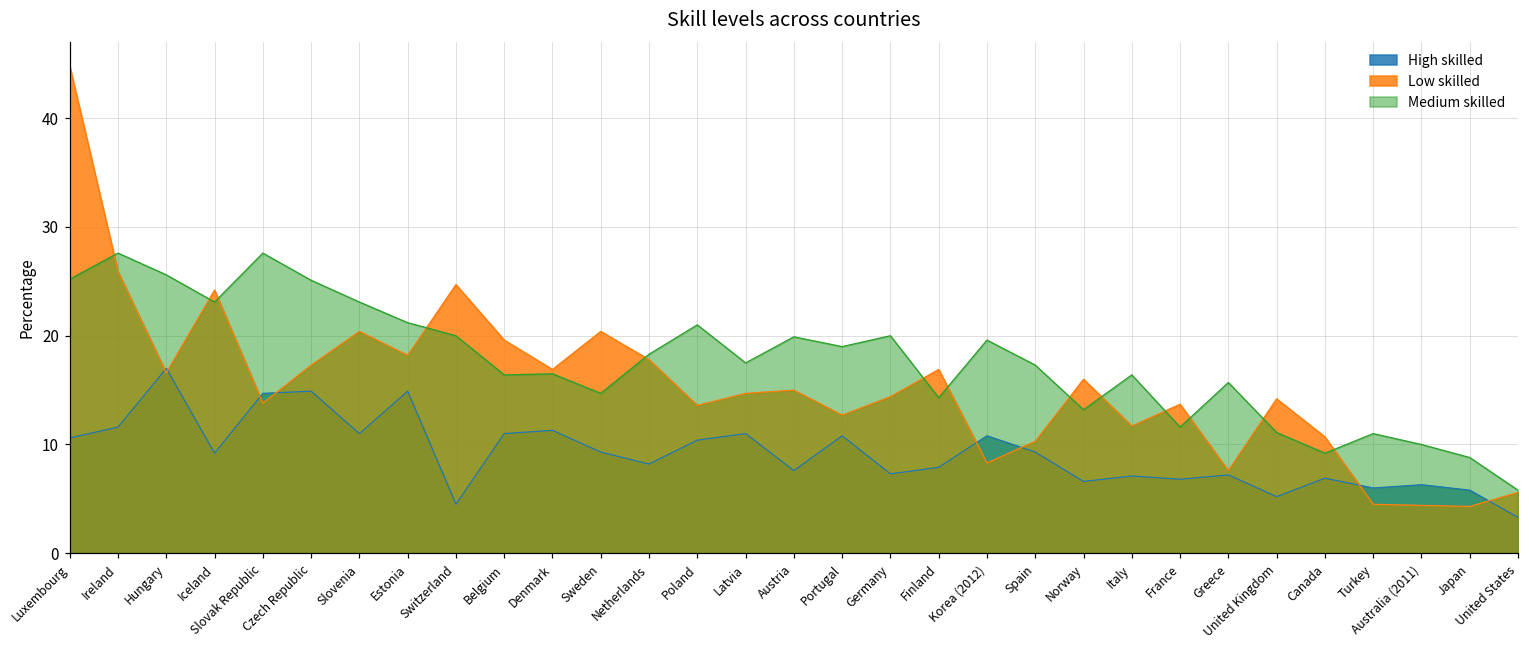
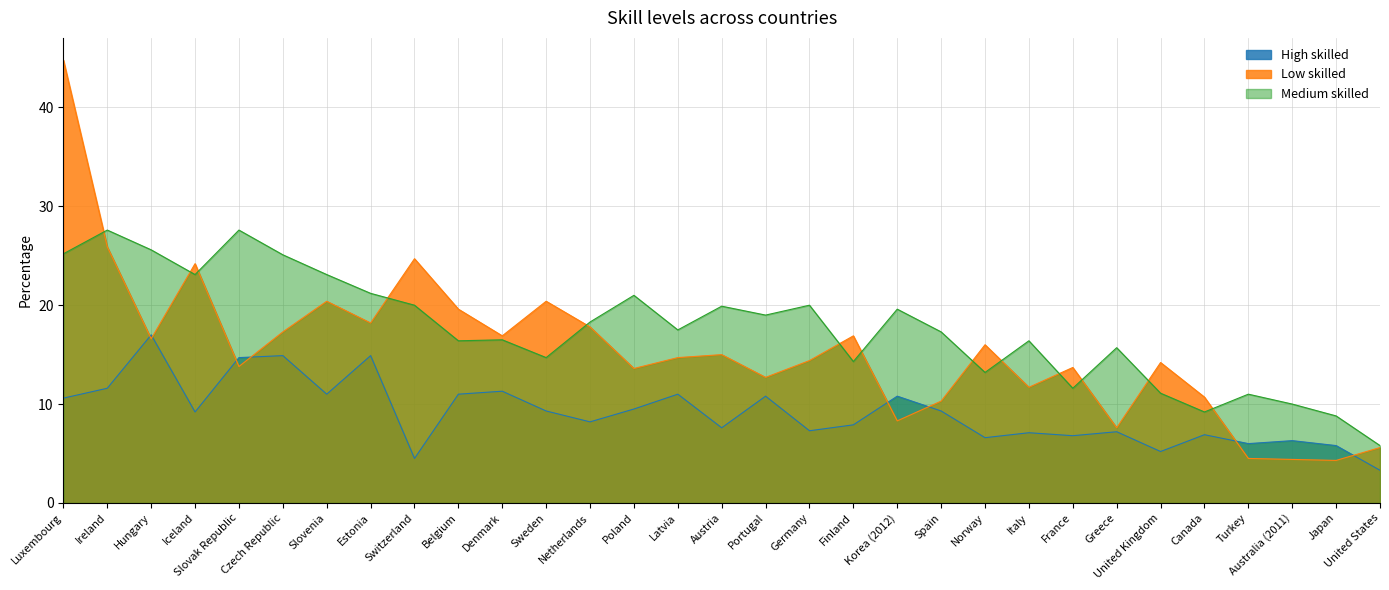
High skilled, Poland: 10.4 -> 9.5
